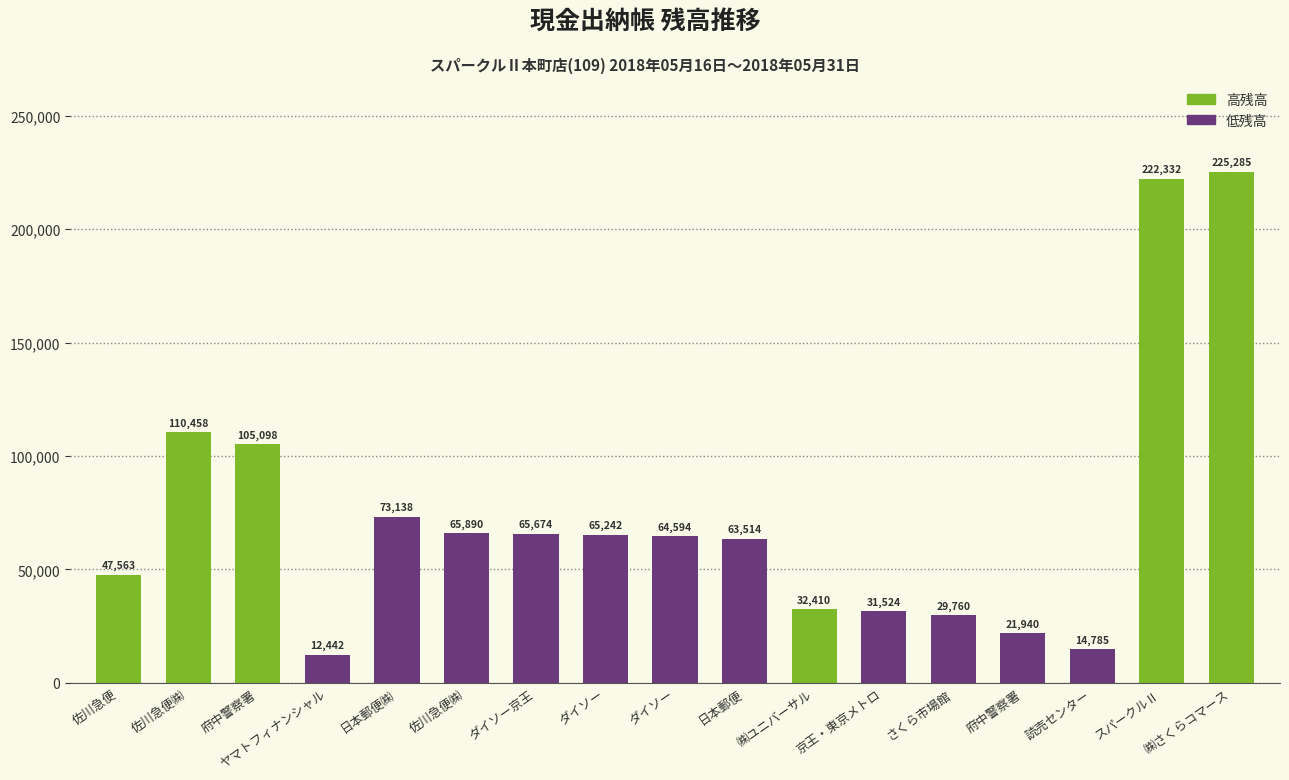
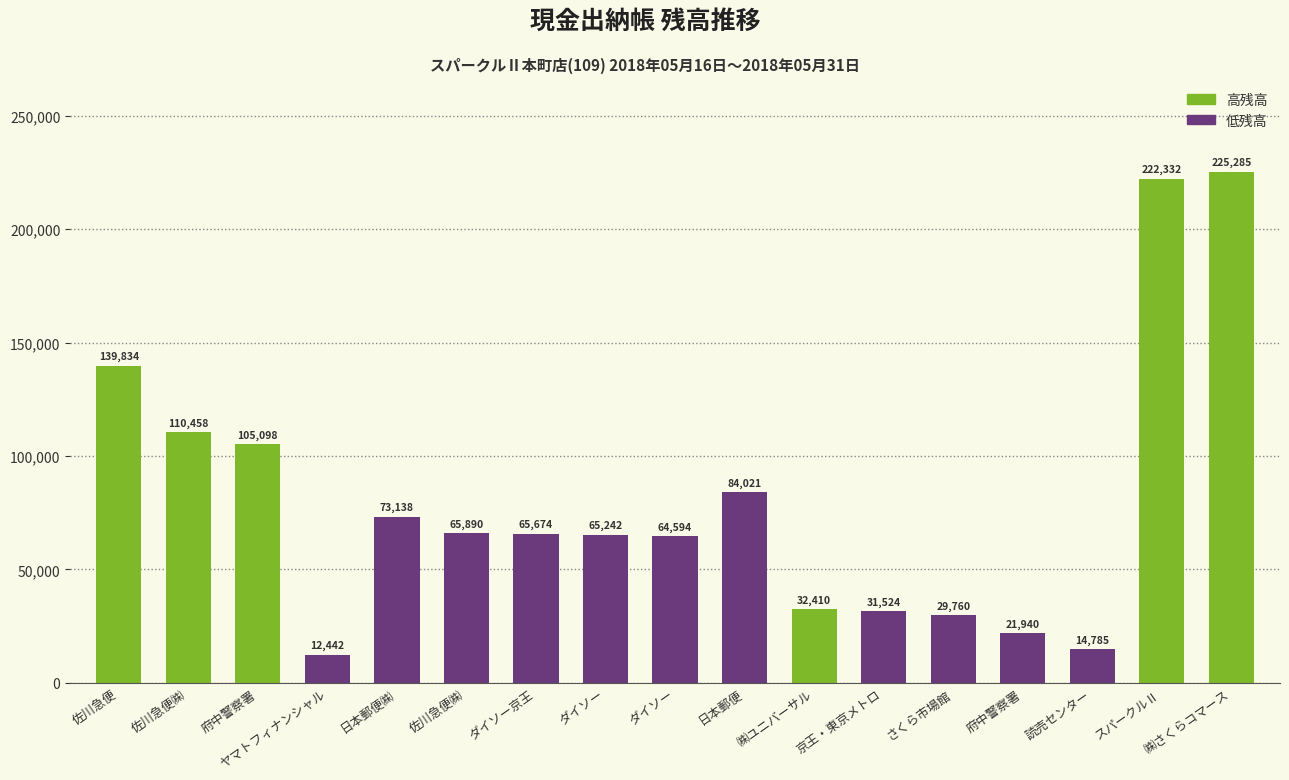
佐川急便: 47,563 -> 139,834
日本郵便: 63,514 -> 84,021
